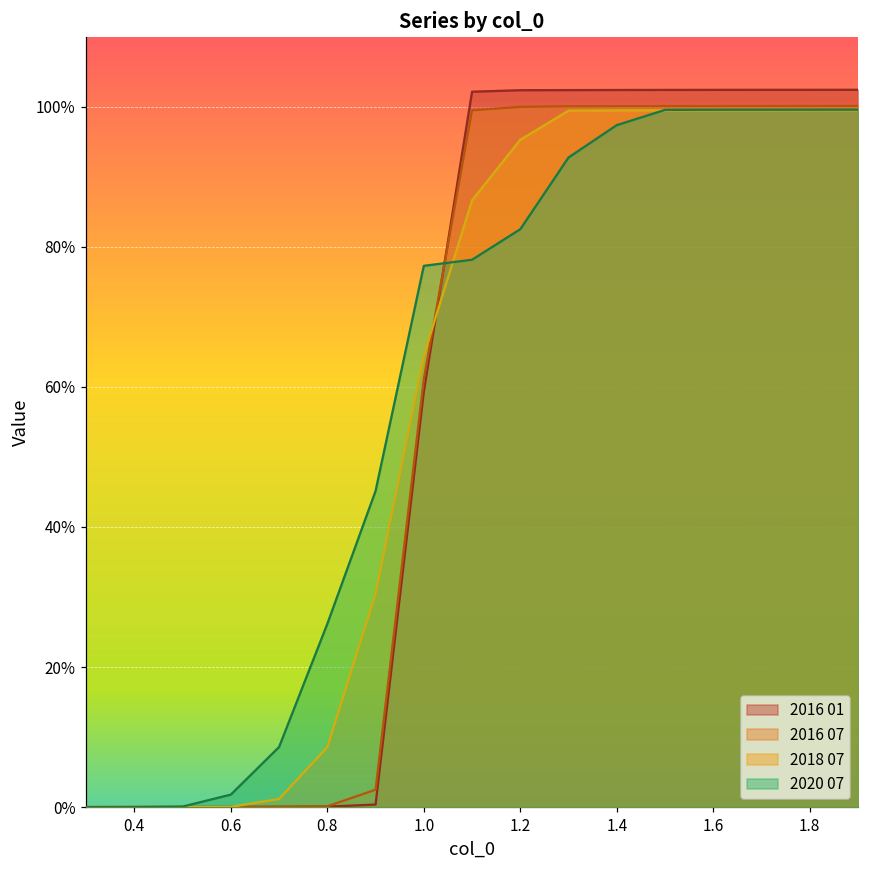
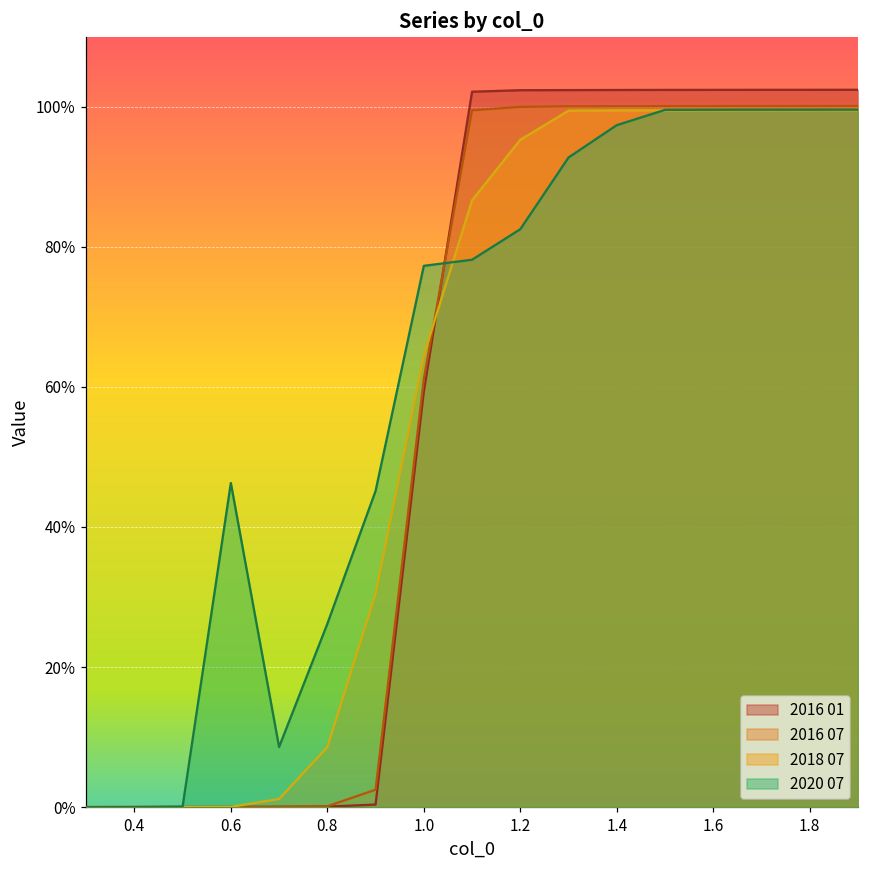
2020 07, 0.6: 2% -> 46%
